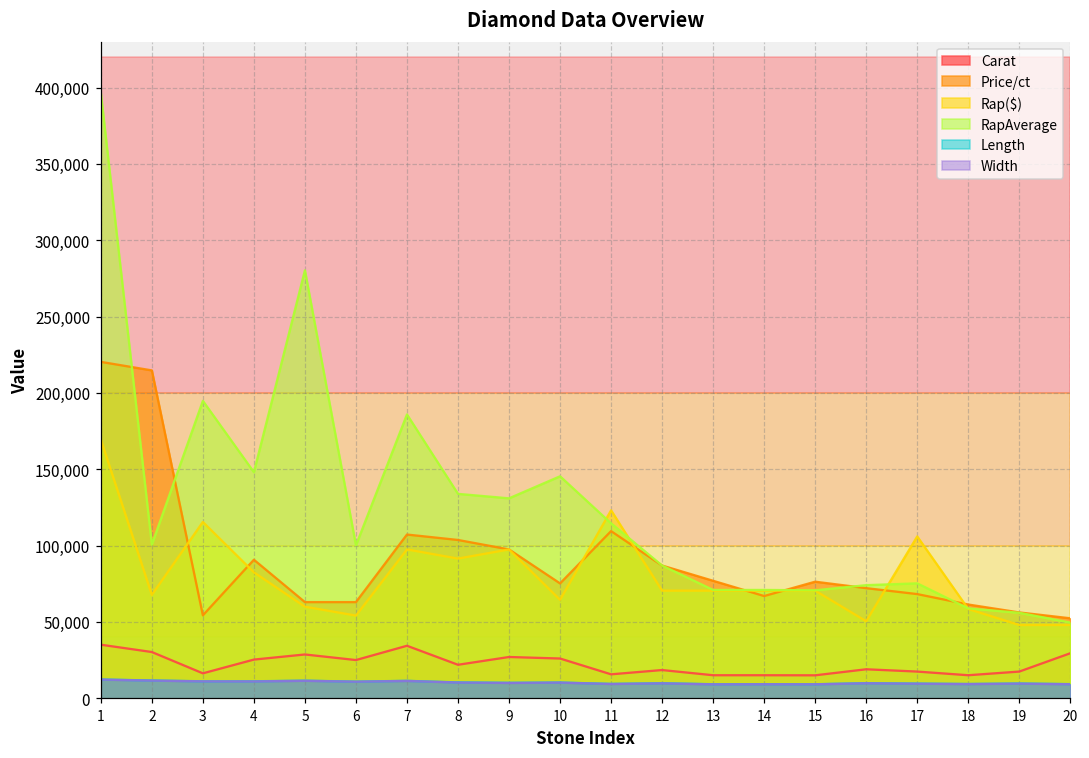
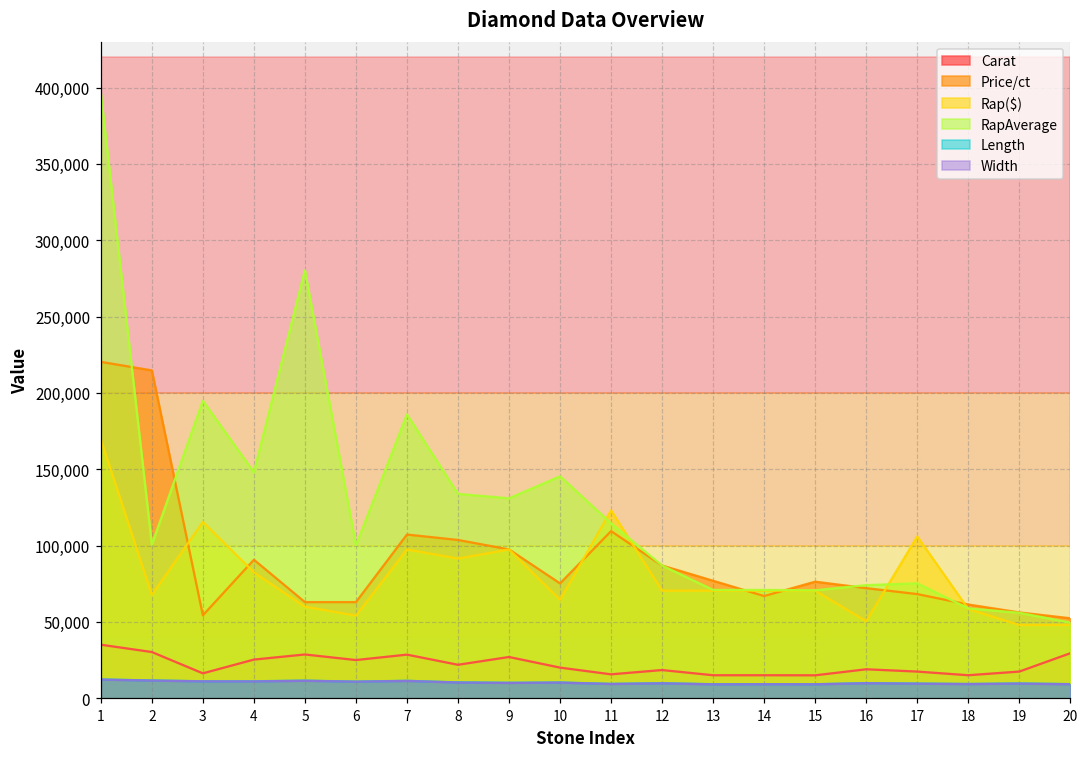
Carat, 7: 34,000 -> 29,000
Carat, 10: 26,000 -> 20,000
